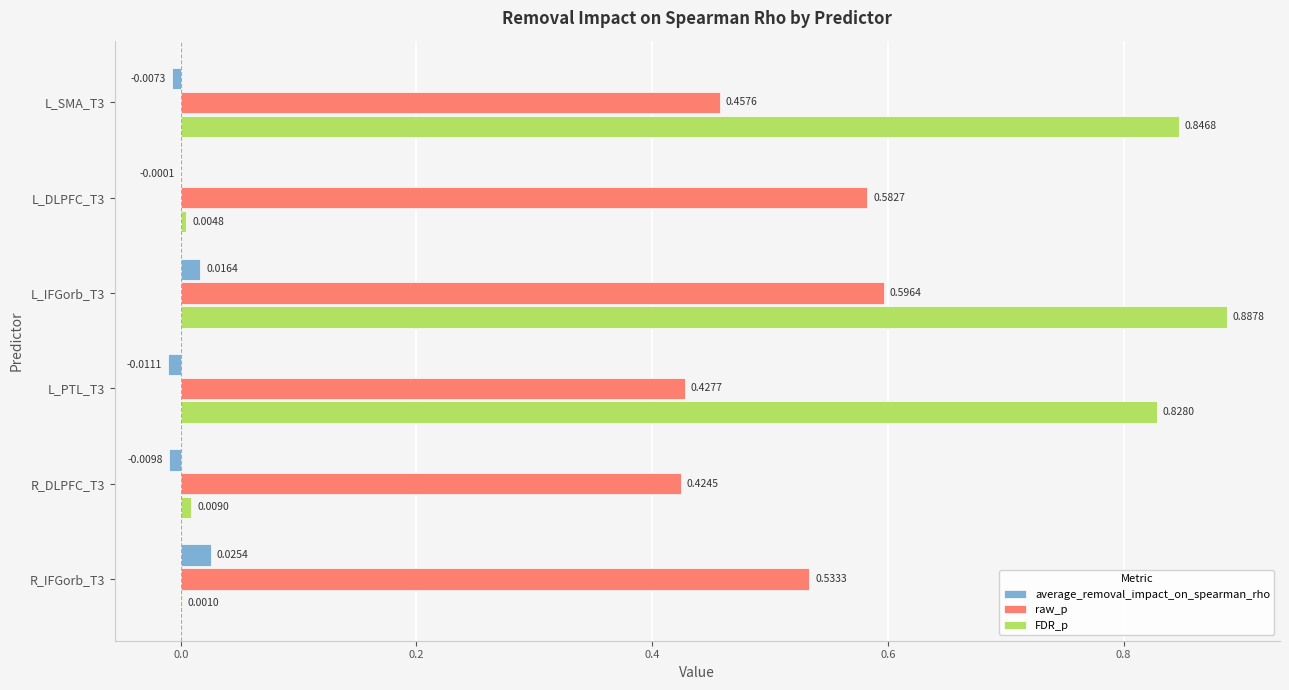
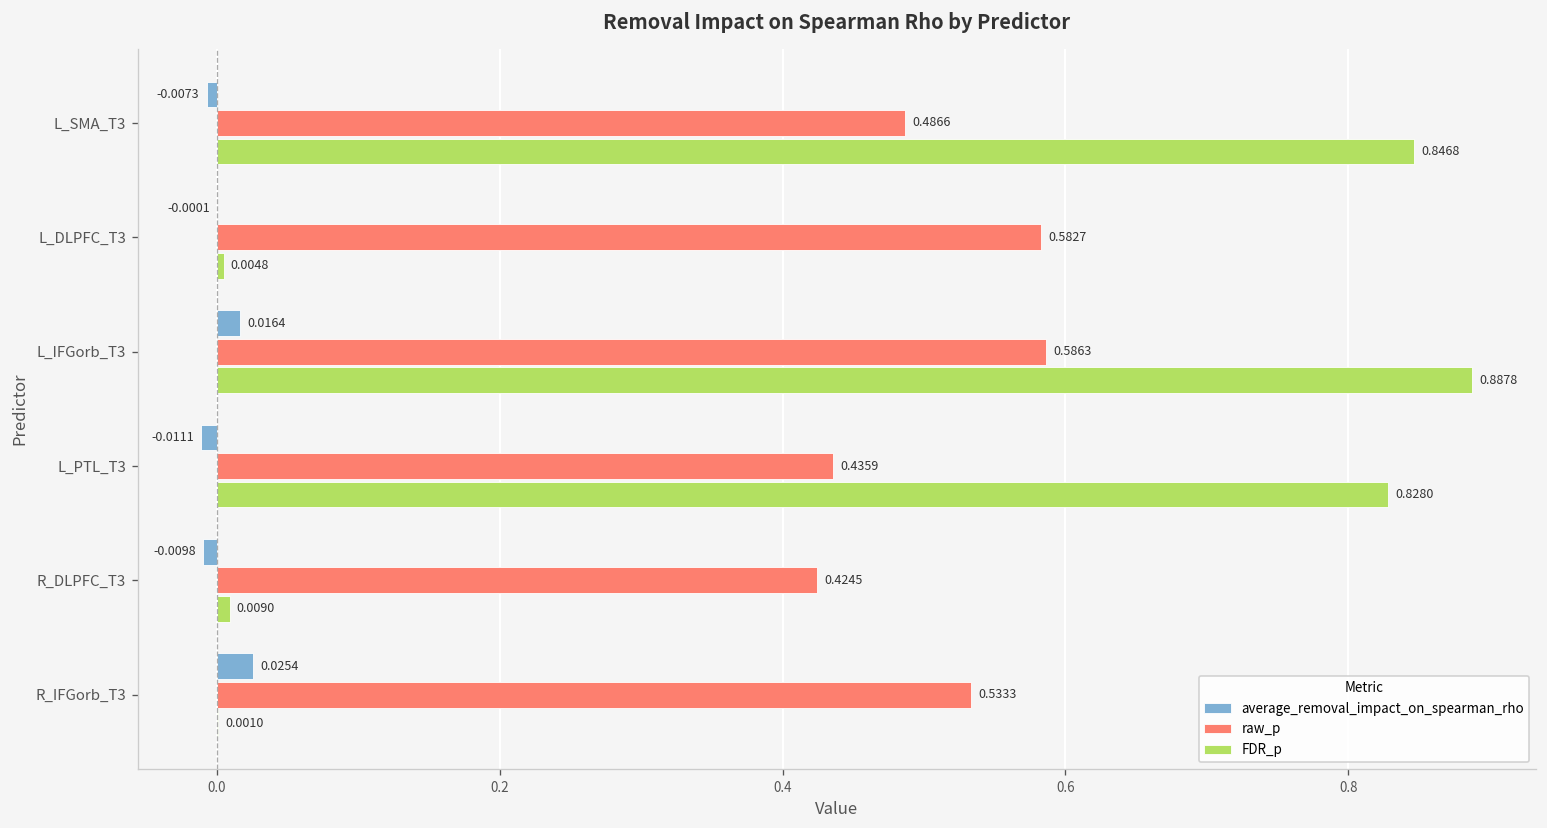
raw_p, L_SMA_T3: 0.4576 -> 0.4866
raw_p, L_IFGorb_T3: 0.5964 -> 0.5863
raw_p, L_PTL_T3: 0.4277 -> 0.4359
